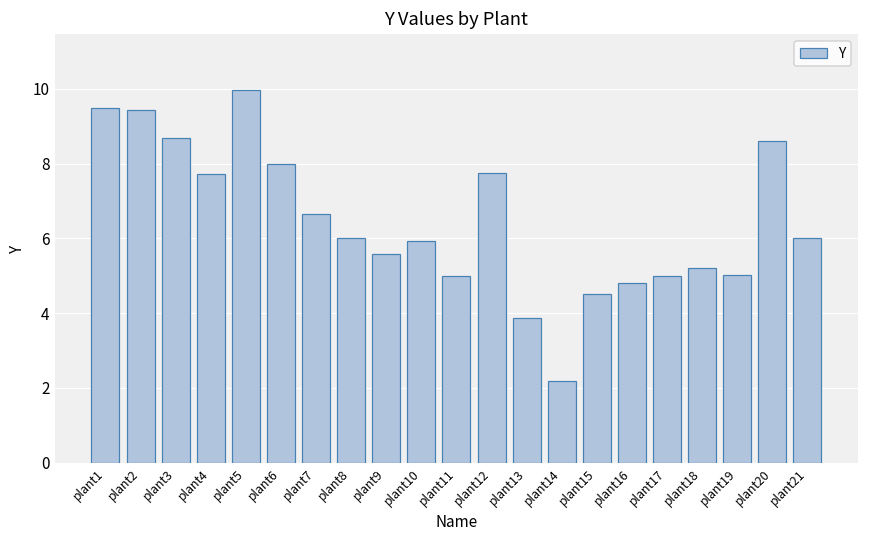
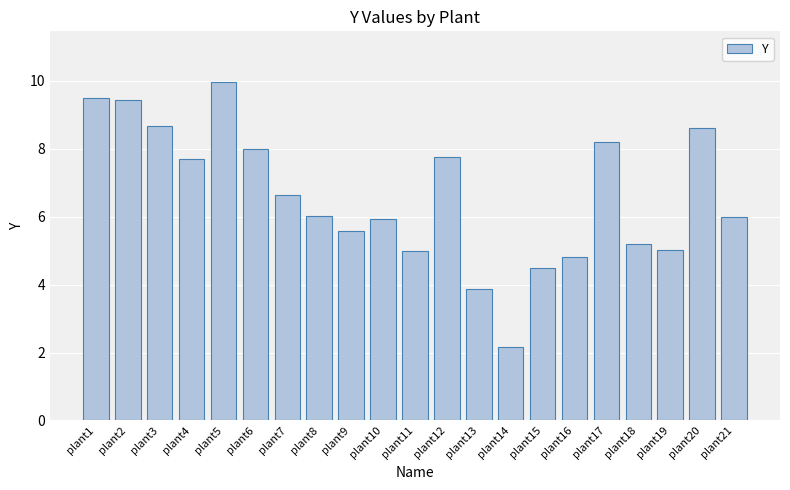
plant17: 5.0 -> 8.2
